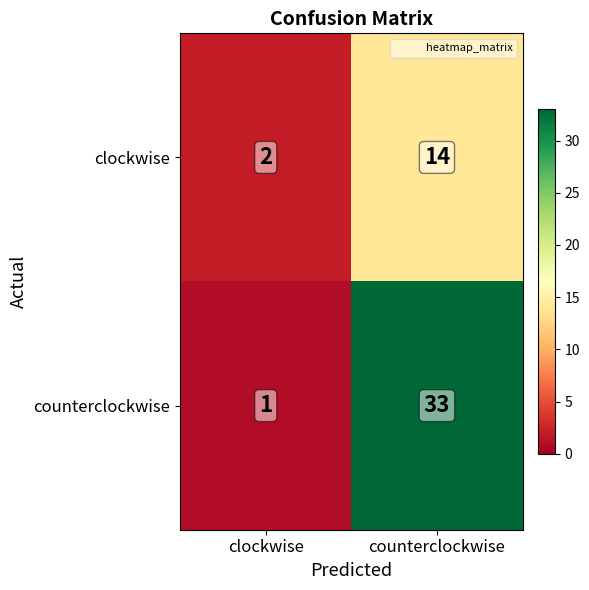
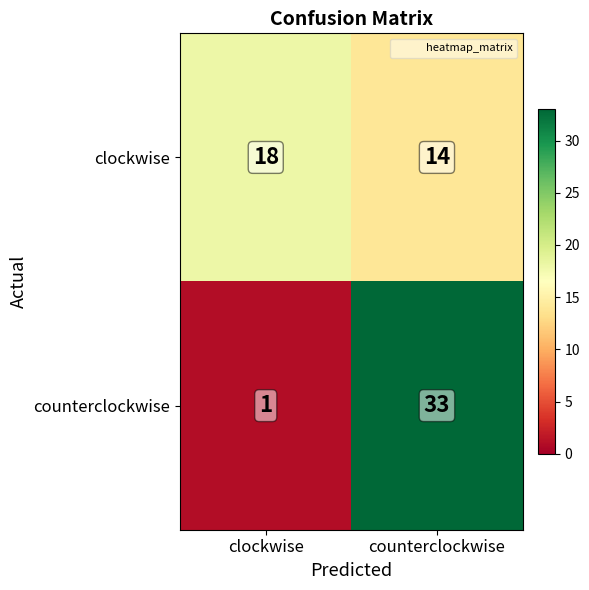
clockwise, clockwise: 2 -> 18
